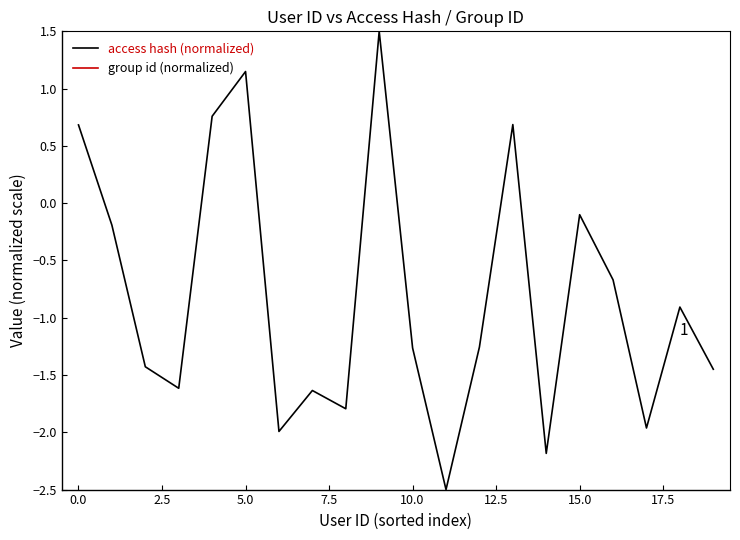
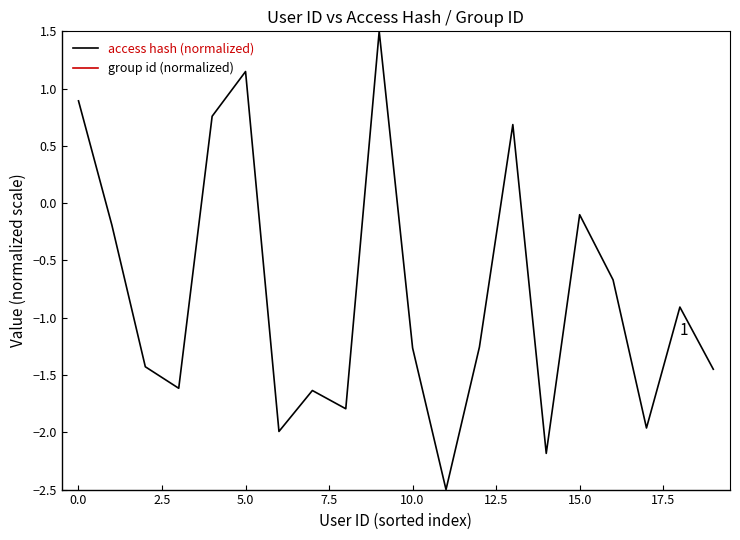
0.0: 0.68 -> 0.89
